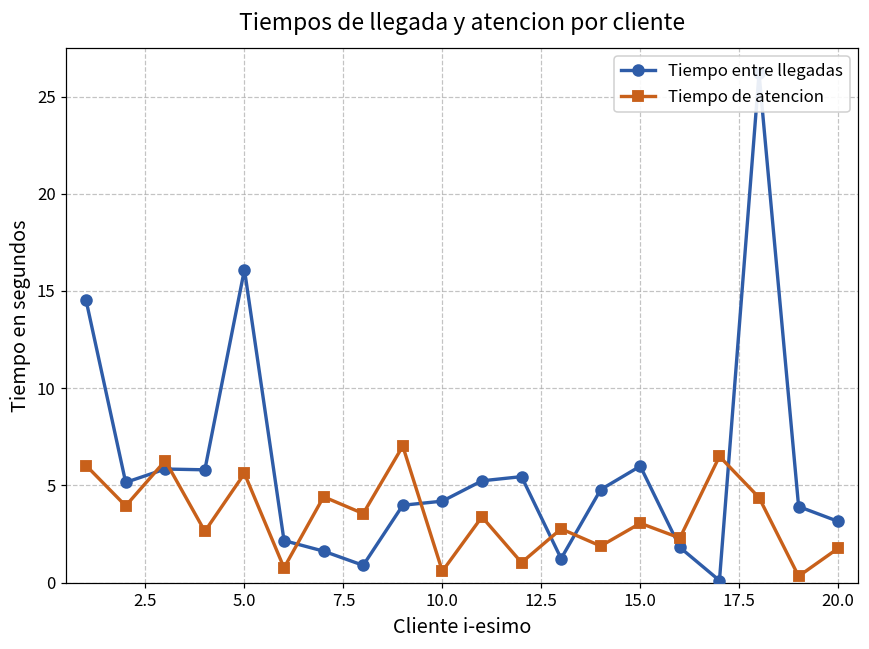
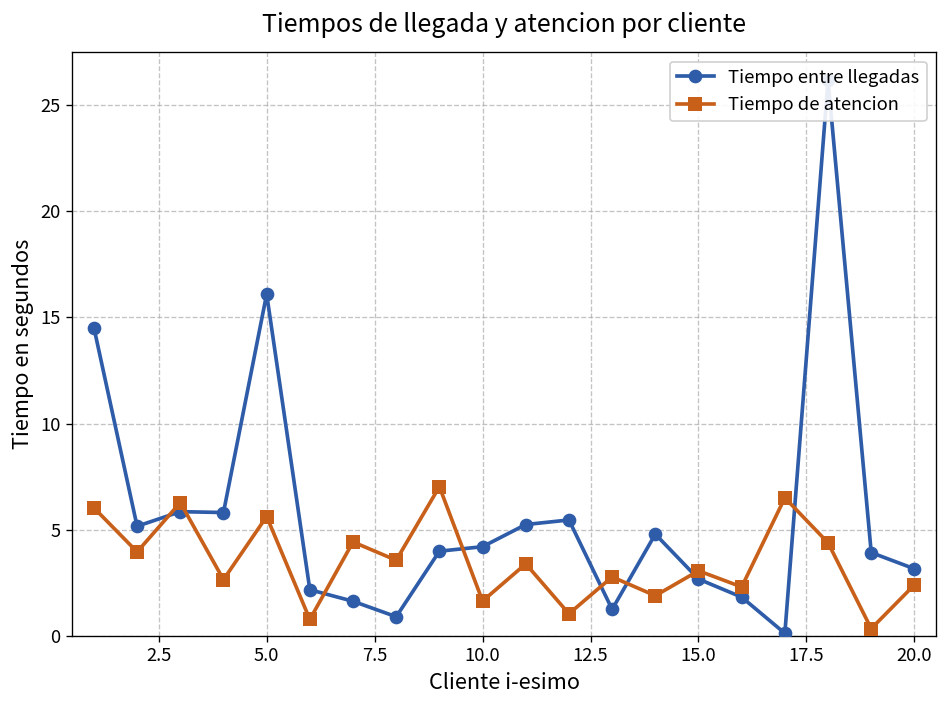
Tiempo de atencion, 10.0: 0.6 -> 1.6
Tiempo entre llegadas, 15.0: 6.0 -> 2.7
Tiempo de atencion, 20.0: 1.8 -> 2.4
